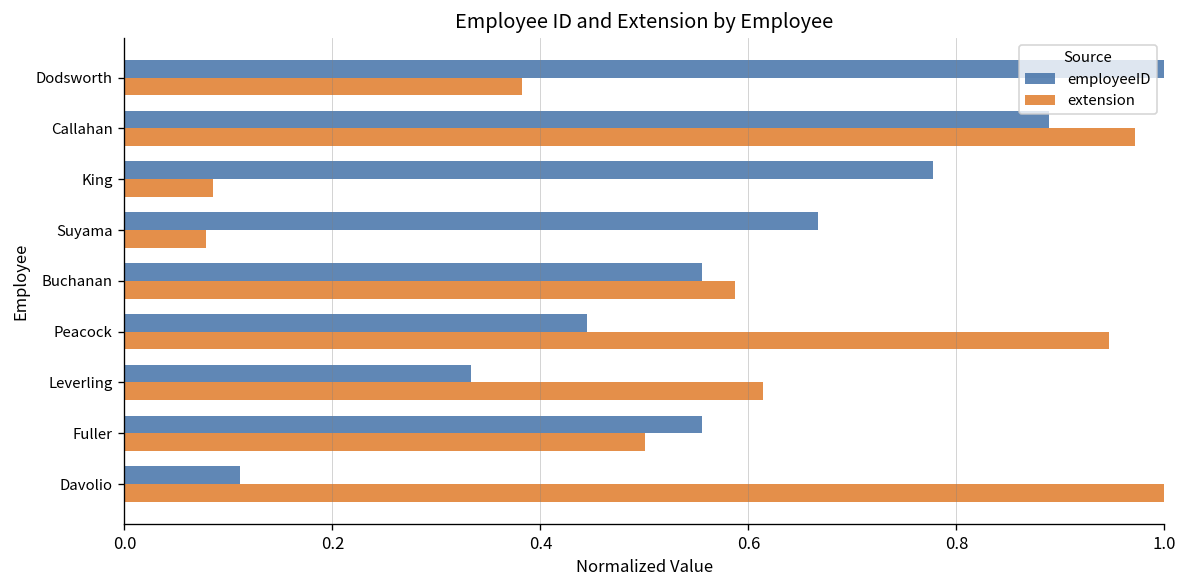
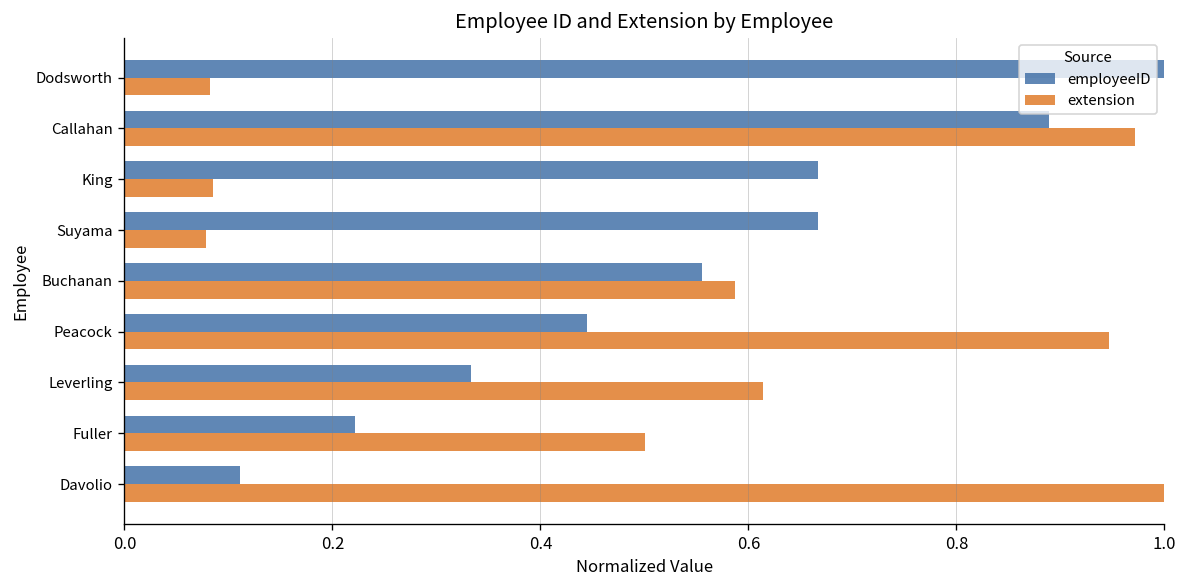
extension, Dodsworth: 0.38 -> 0.08
employeeID, King: 0.78 -> 0.67
employeeID, Fuller: 0.56 -> 0.22
